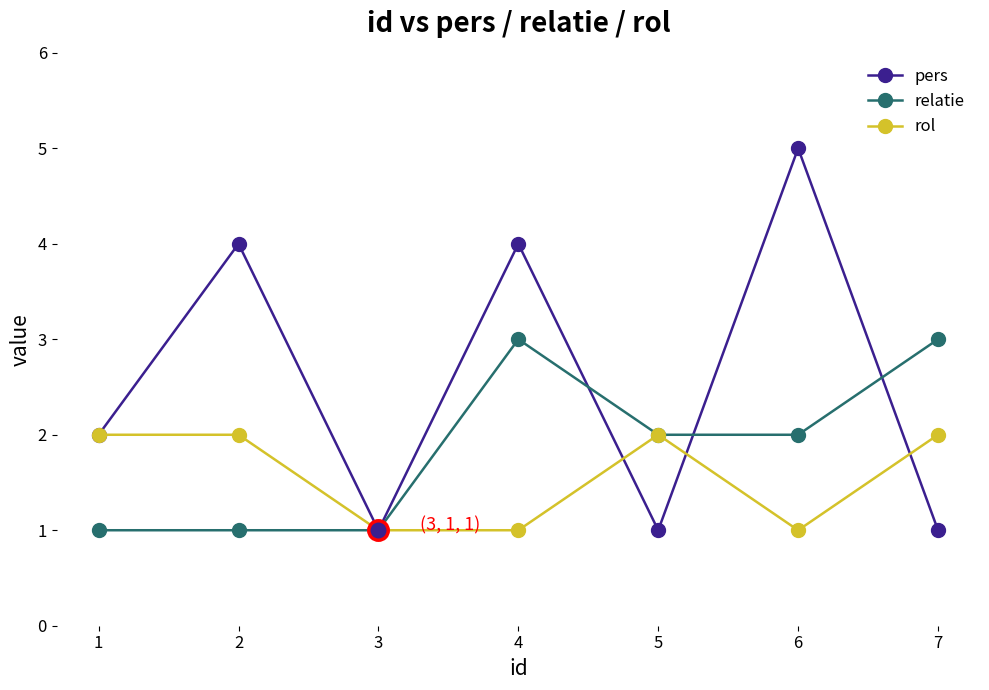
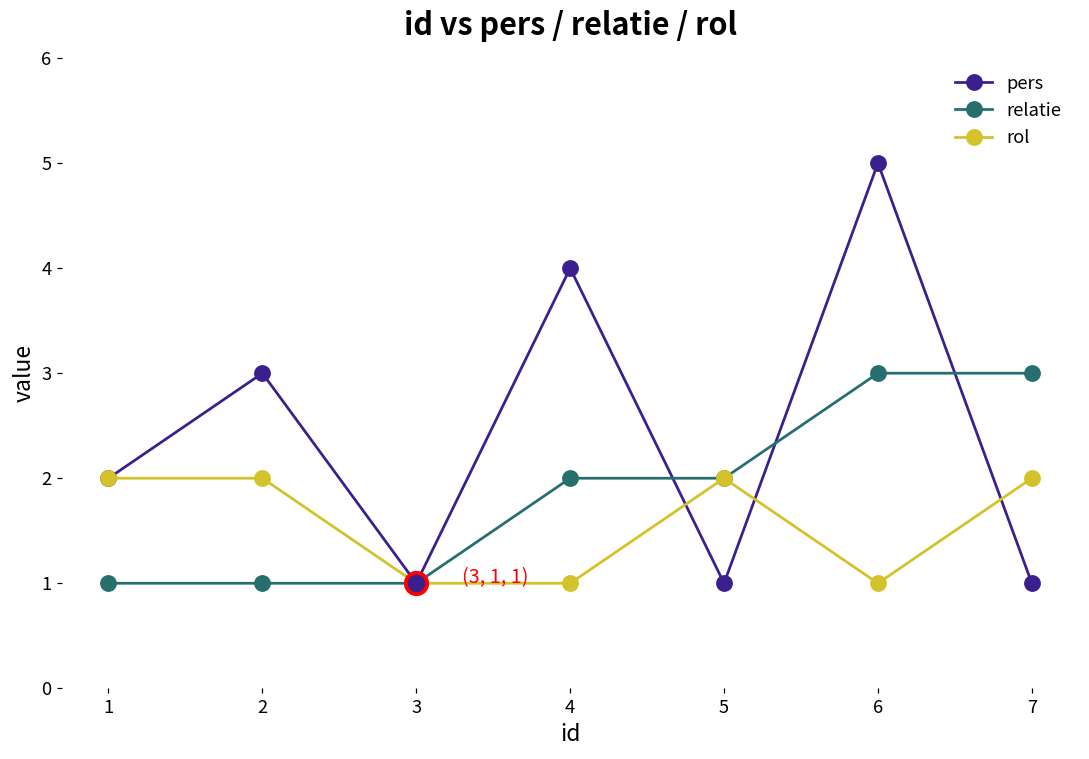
pers, 2: 4 -> 3
relatie, 4: 3 -> 2
relatie, 6: 2 -> 3
